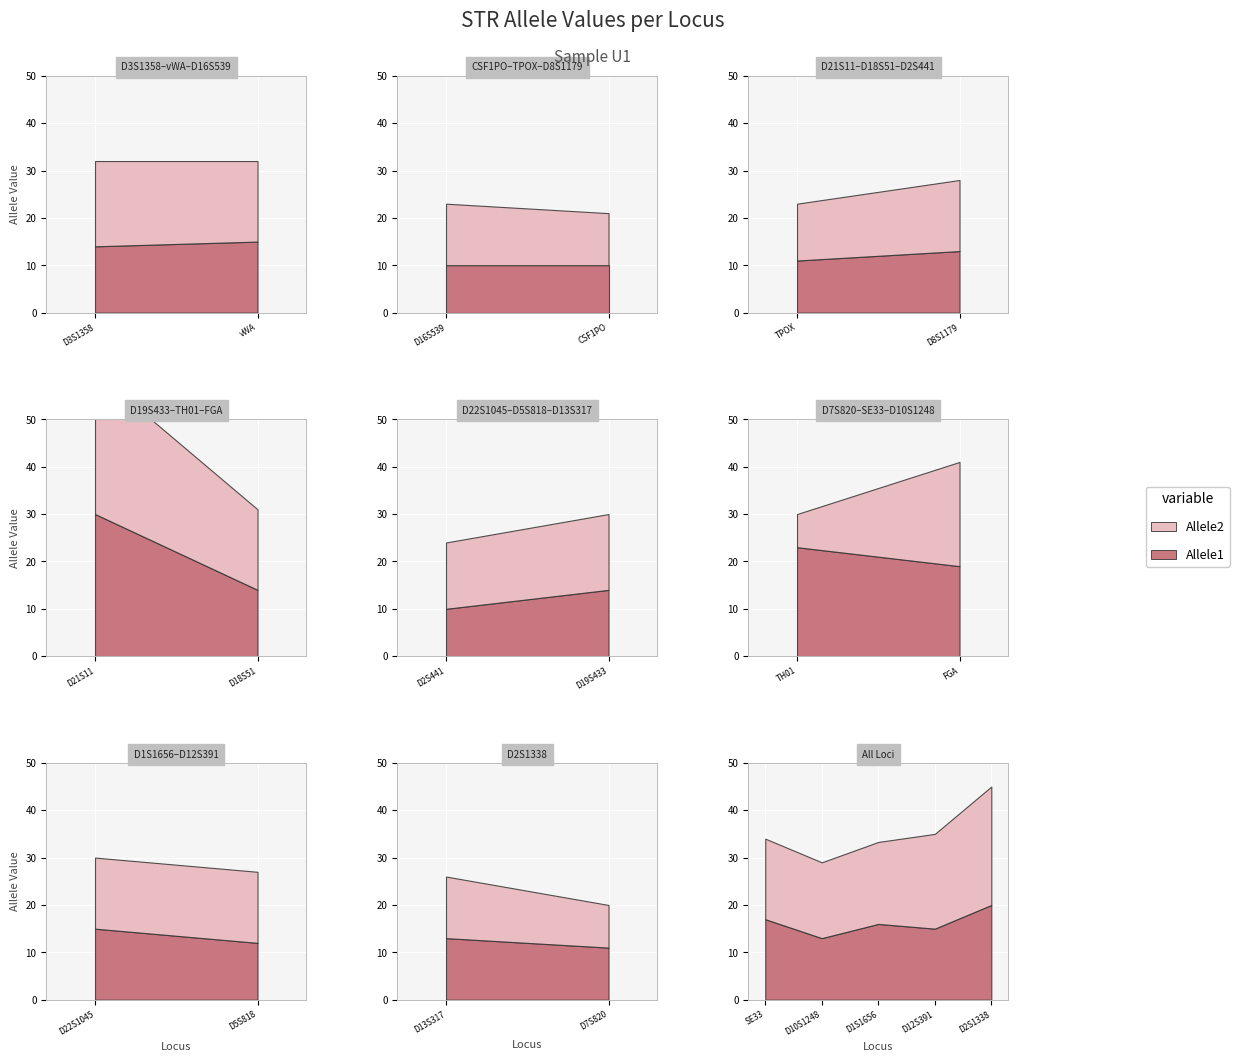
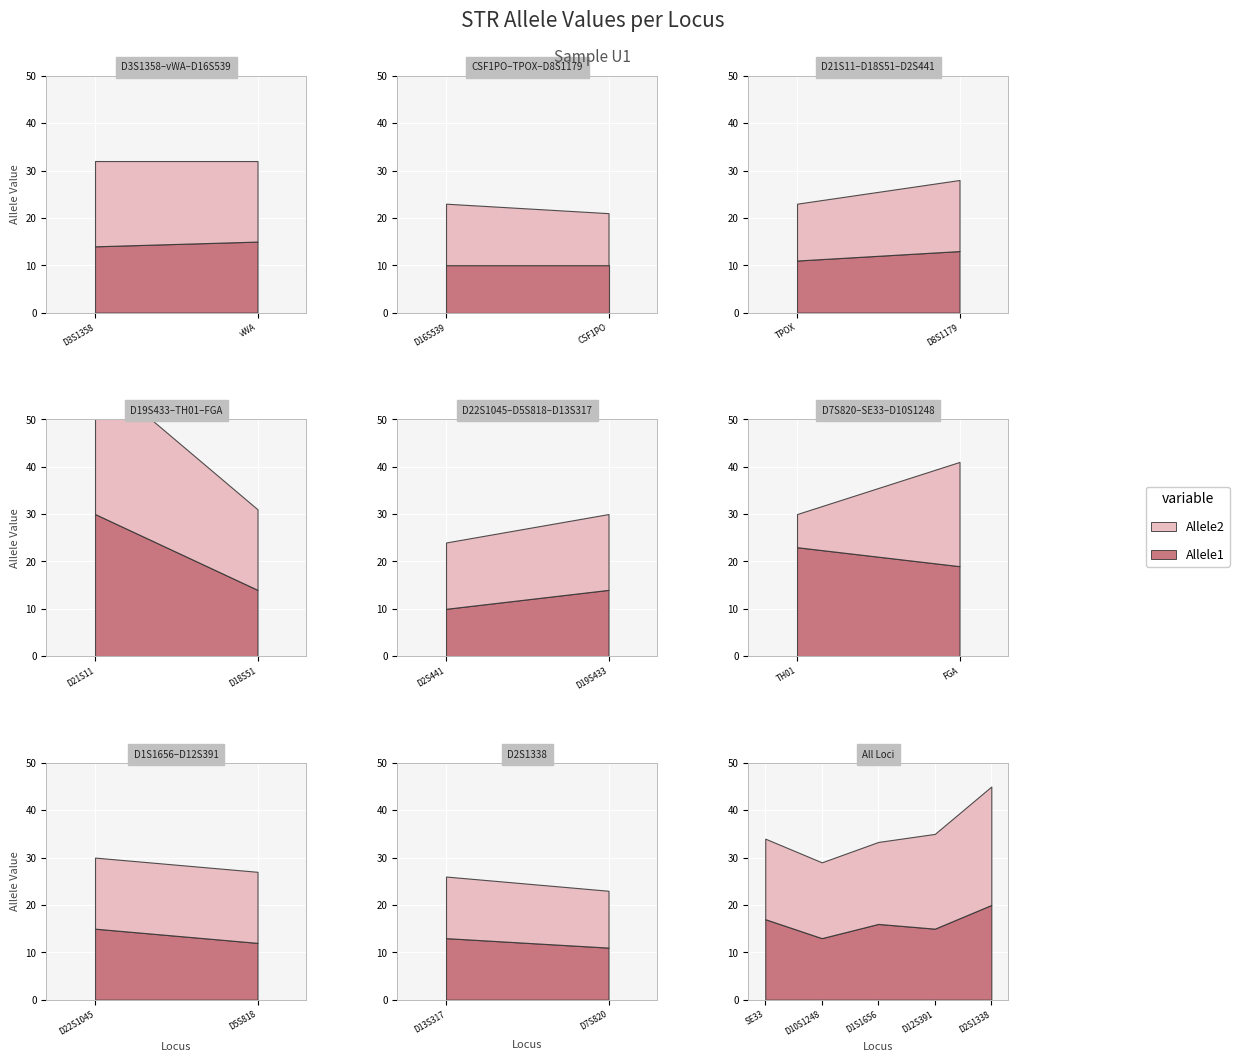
D2S1338, Allele2, D7S820: 9 -> 12
